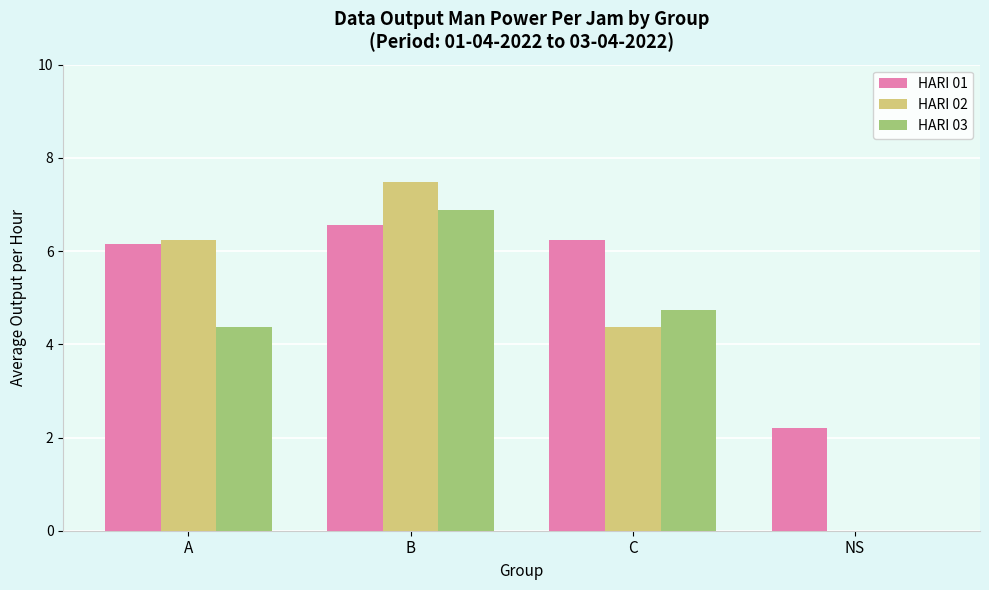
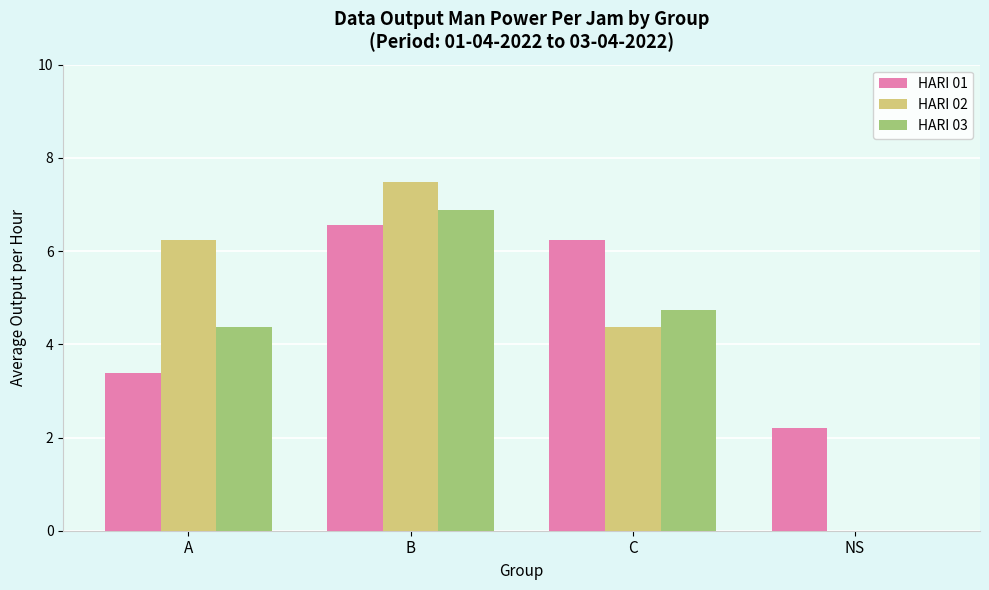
HARI 01, A: 6.2 -> 3.4
